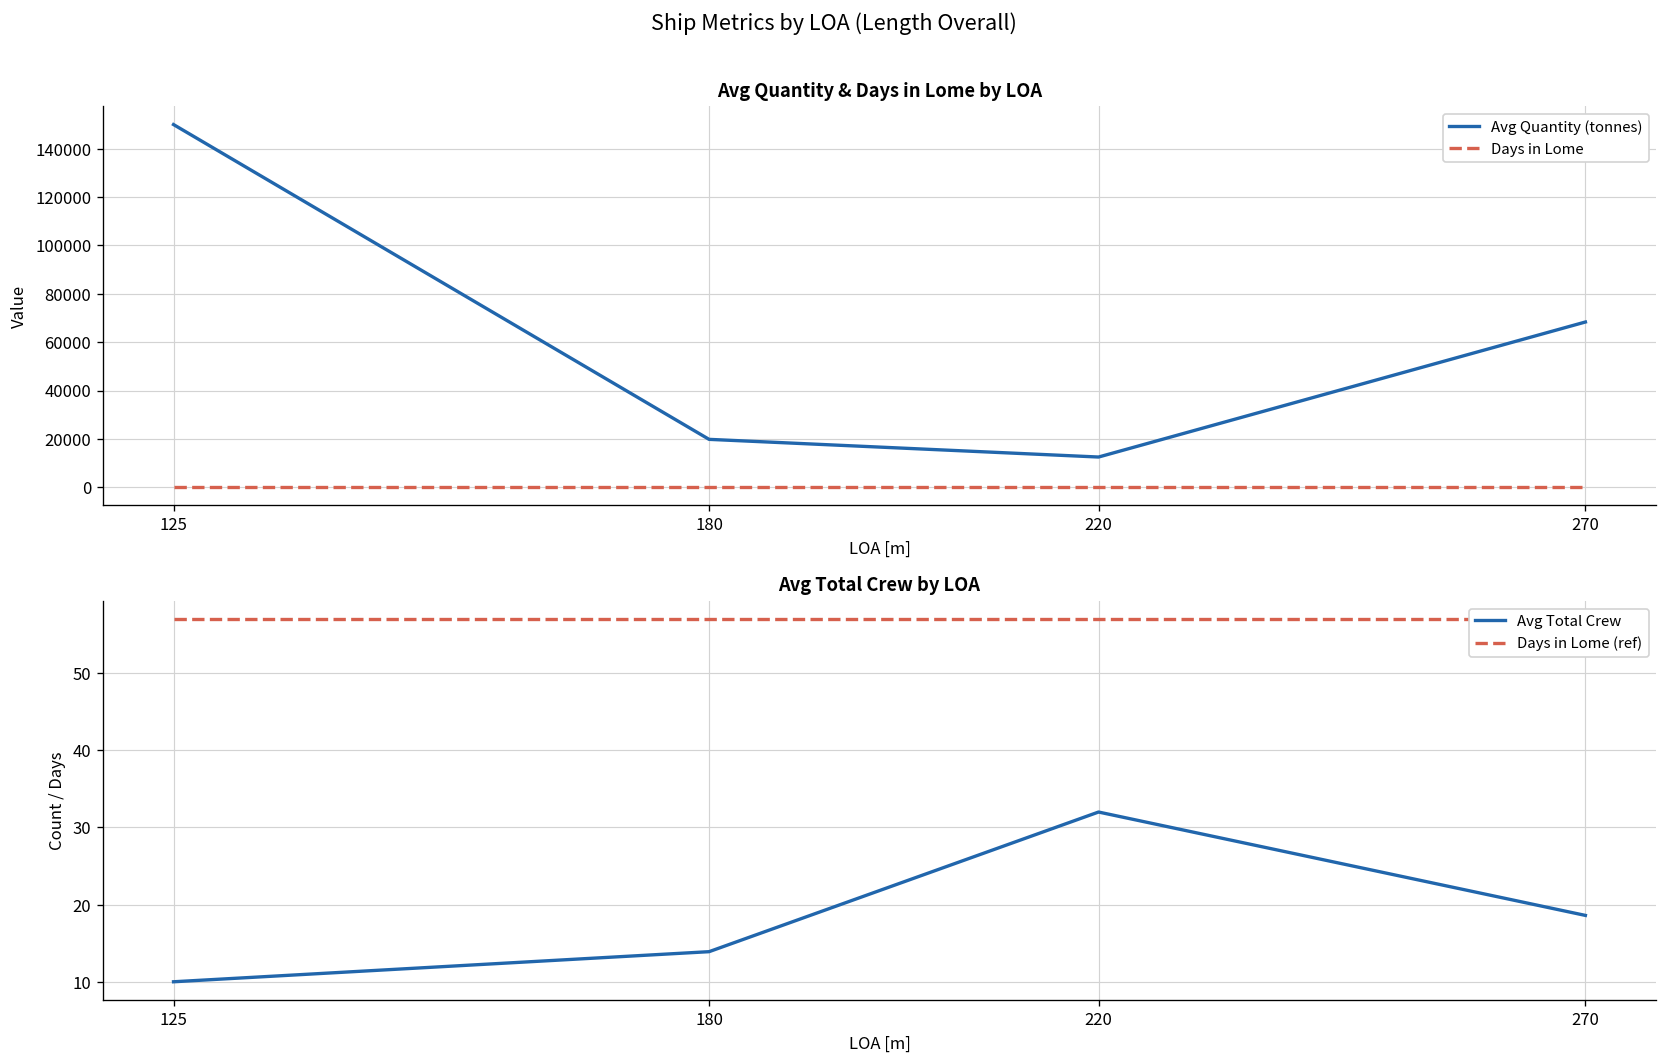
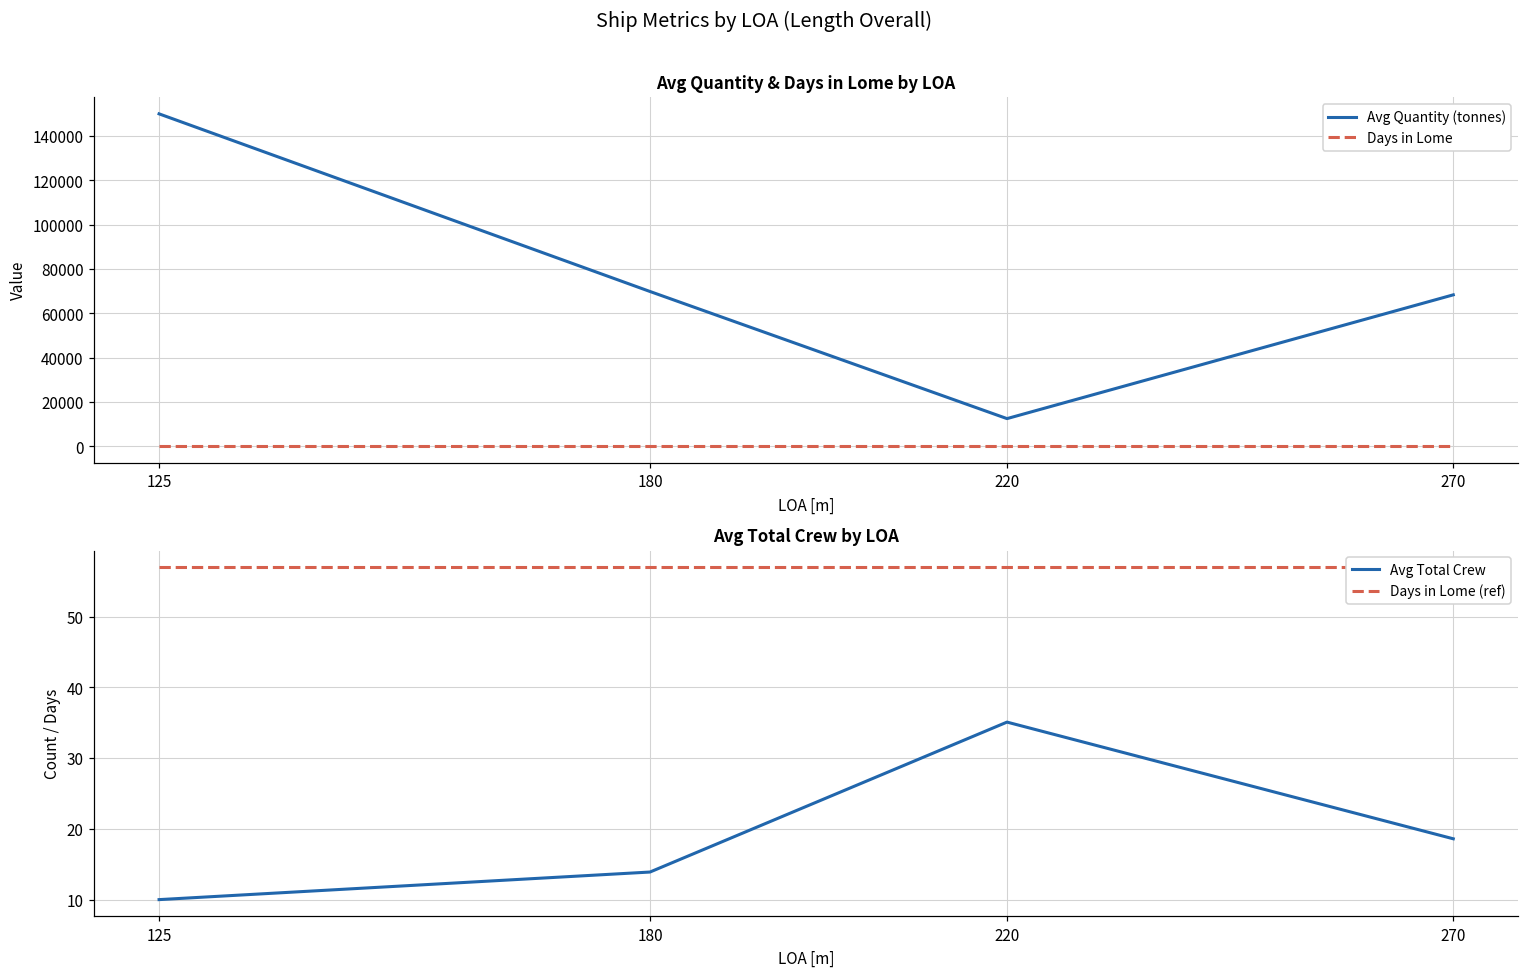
Avg Quantity & Days in Lome by LOA, Avg Quantity (tonnes), 180: 20000 -> 70000
Avg Total Crew by LOA, Avg Total Crew, 220: 32 -> 35
